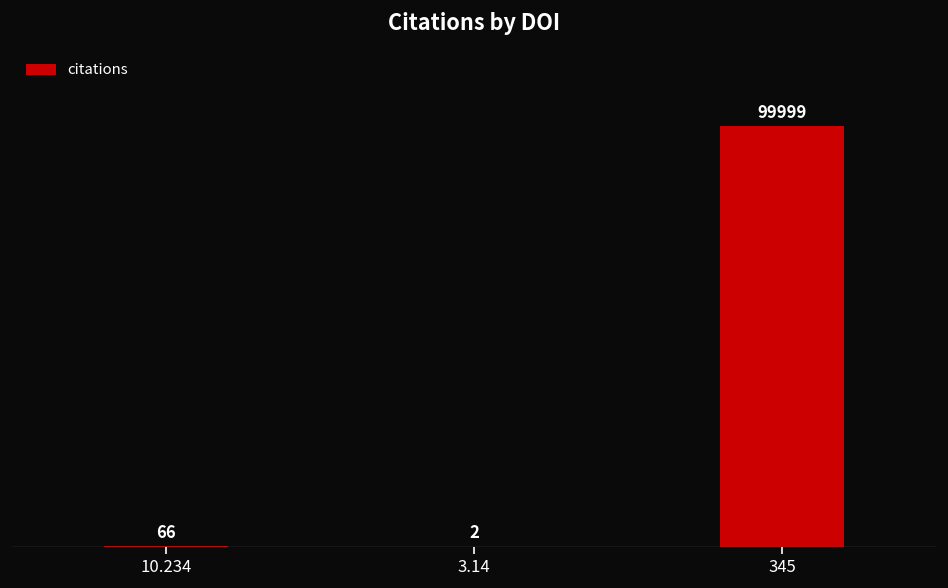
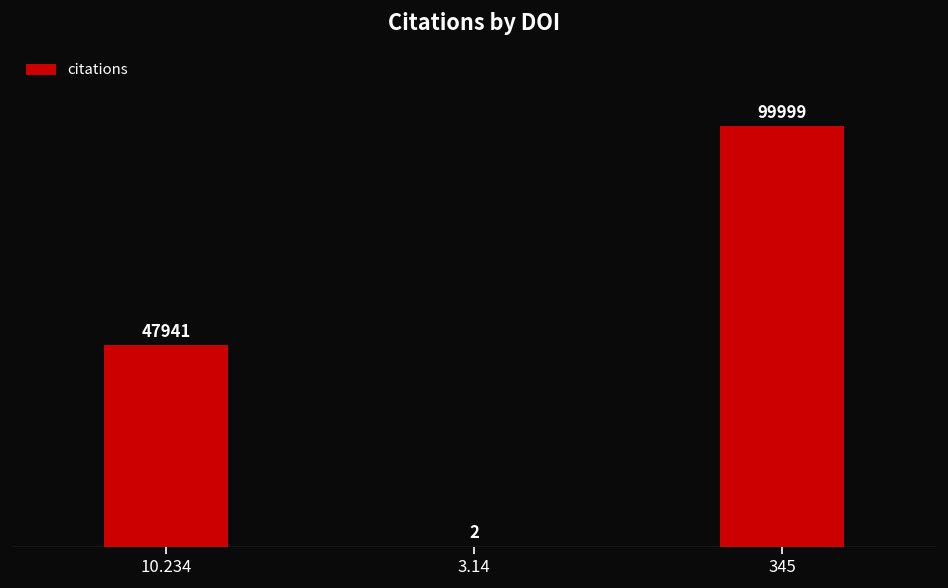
10.234: 66 -> 47941
